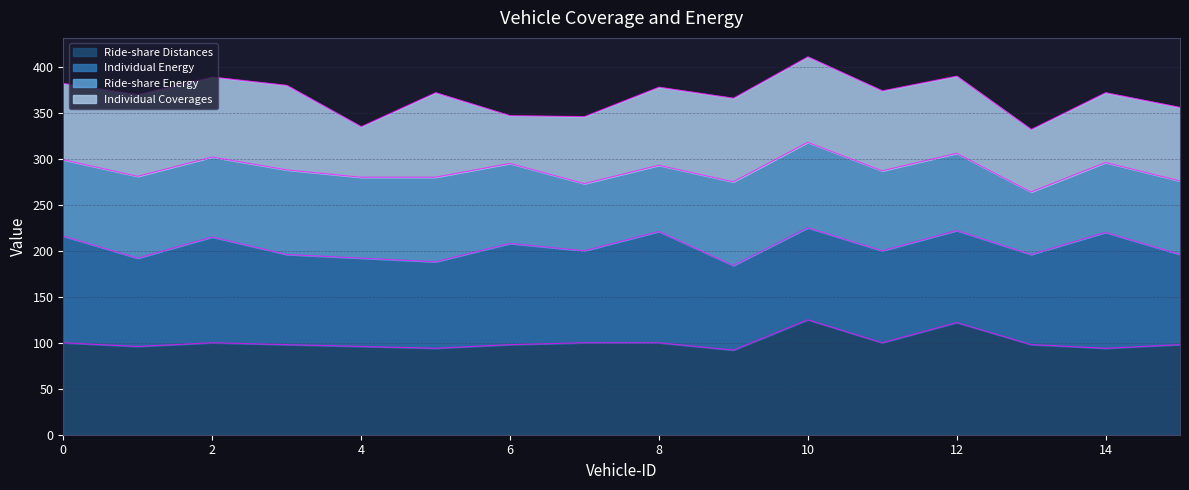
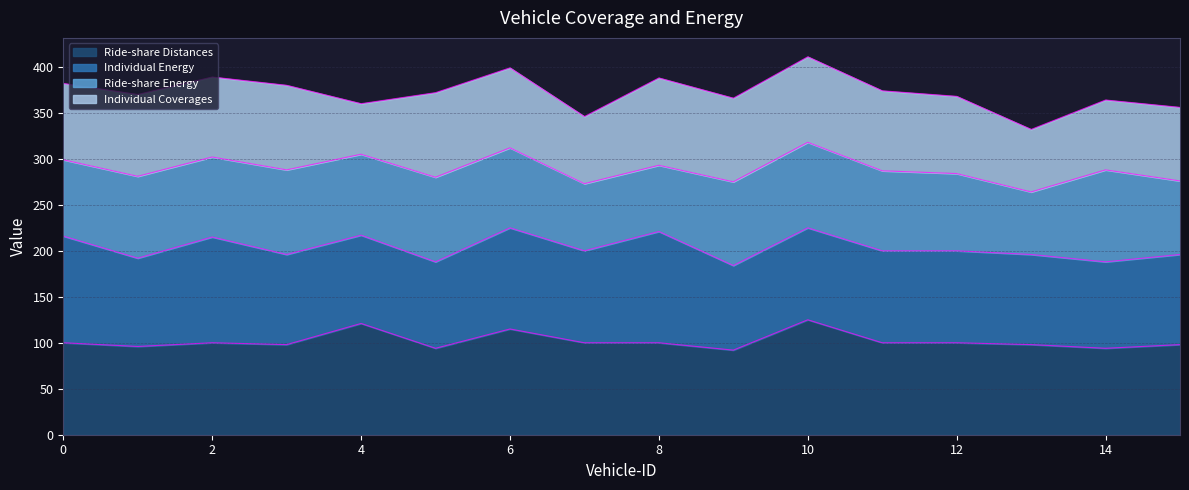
Ride-share Distances, 4: 100 -> 120
Ride-share Distances, 6: 100 -> 120
Individual Coverages, 6: 50 -> 90
Individual Coverages, 8: 90 -> 100
Ride-share Distances, 12: 120 -> 100
Individual Energy, 14: 130 -> 90
Ride-share Energy, 14: 80 -> 100
